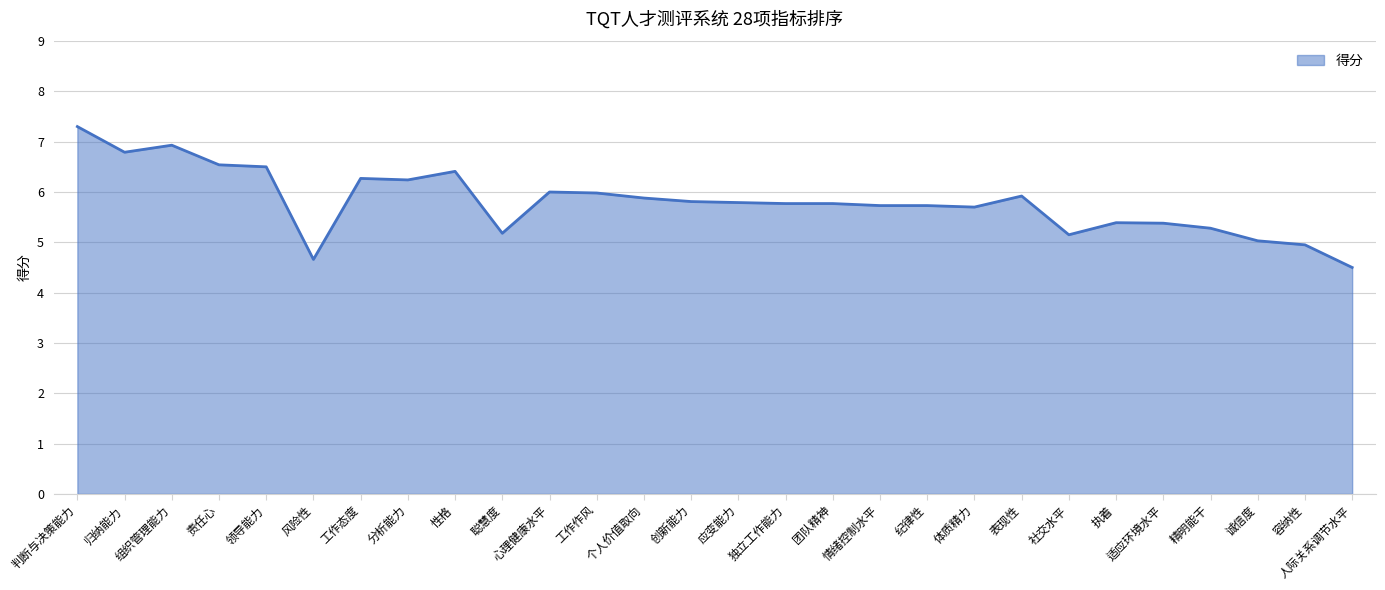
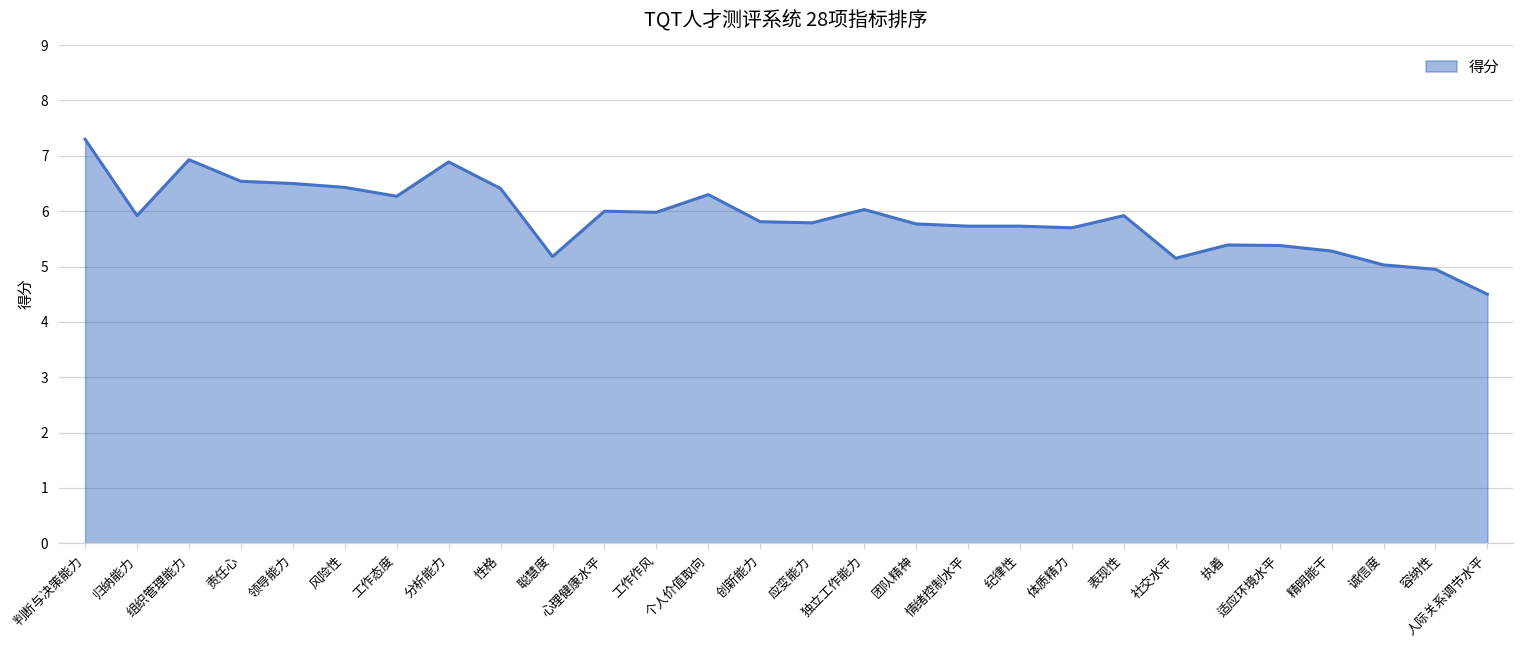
归纳能力: 6.8 -> 5.9
风险性: 4.7 -> 6.4
分析能力: 6.2 -> 6.9
个人价值取向: 5.9 -> 6.3
独立工作能力: 5.8 -> 6.0
